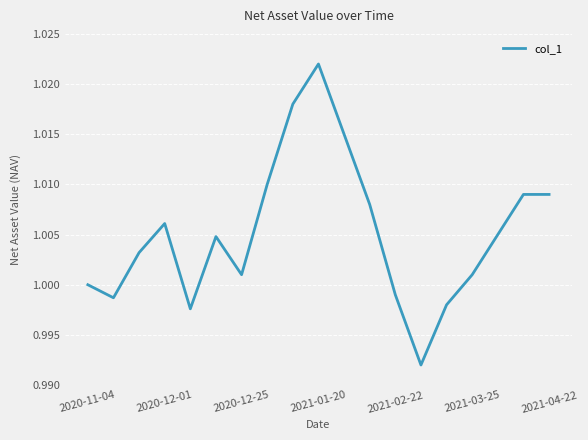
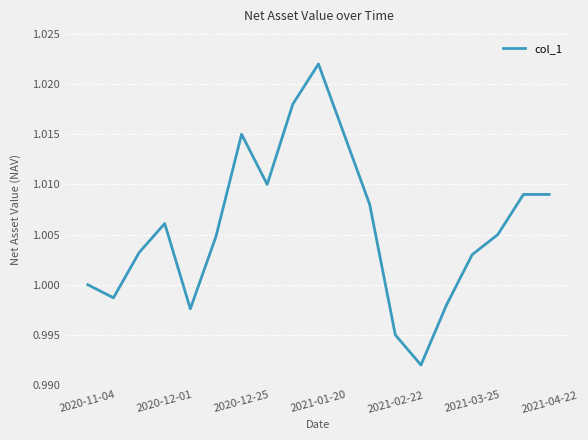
2020-12-25: 1.001 -> 1.015
2021-02-22: 0.999 -> 0.995
2021-03-25: 1.001 -> 1.003
